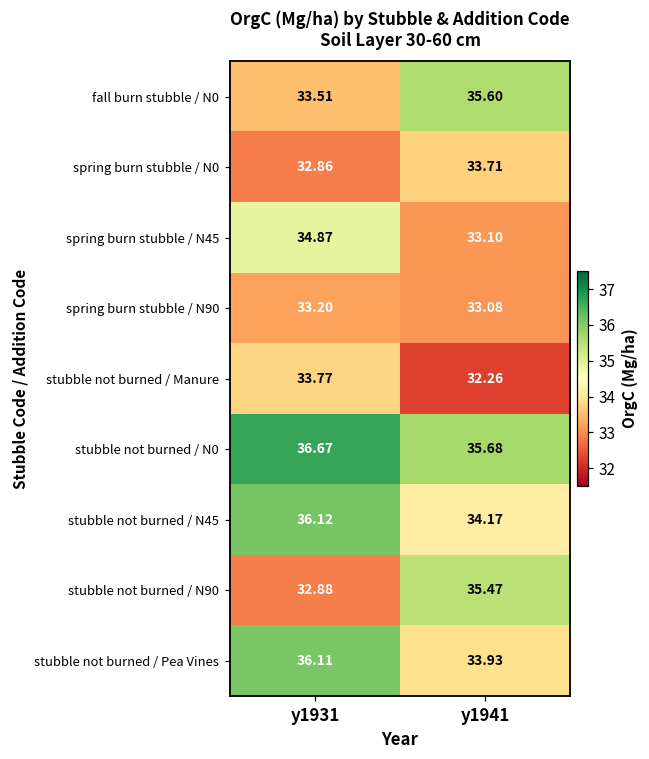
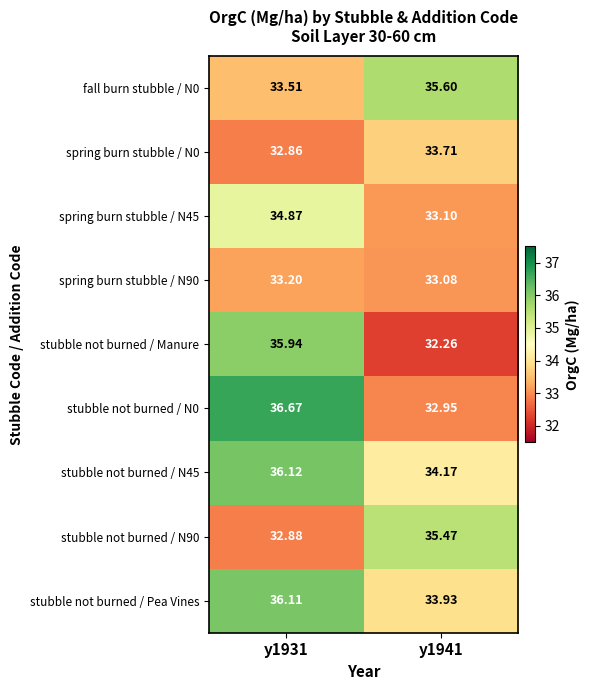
stubble not burned / Manure, y1931: 33.77 -> 35.94
stubble not burned / N0, y1941: 35.68 -> 32.95
